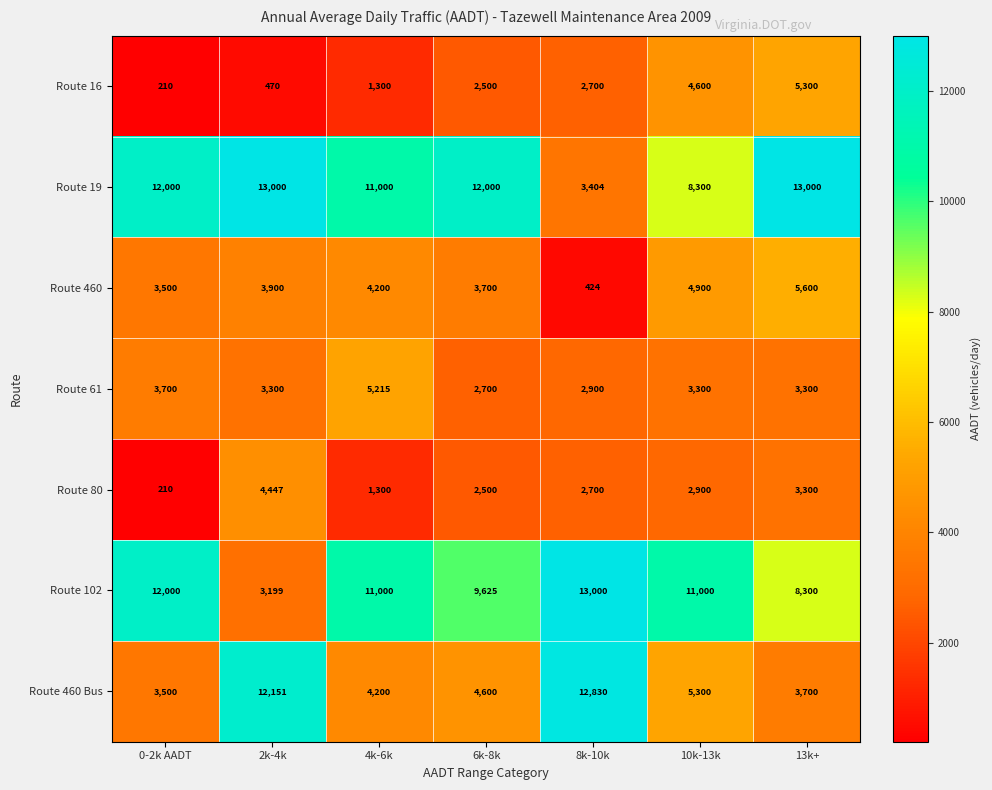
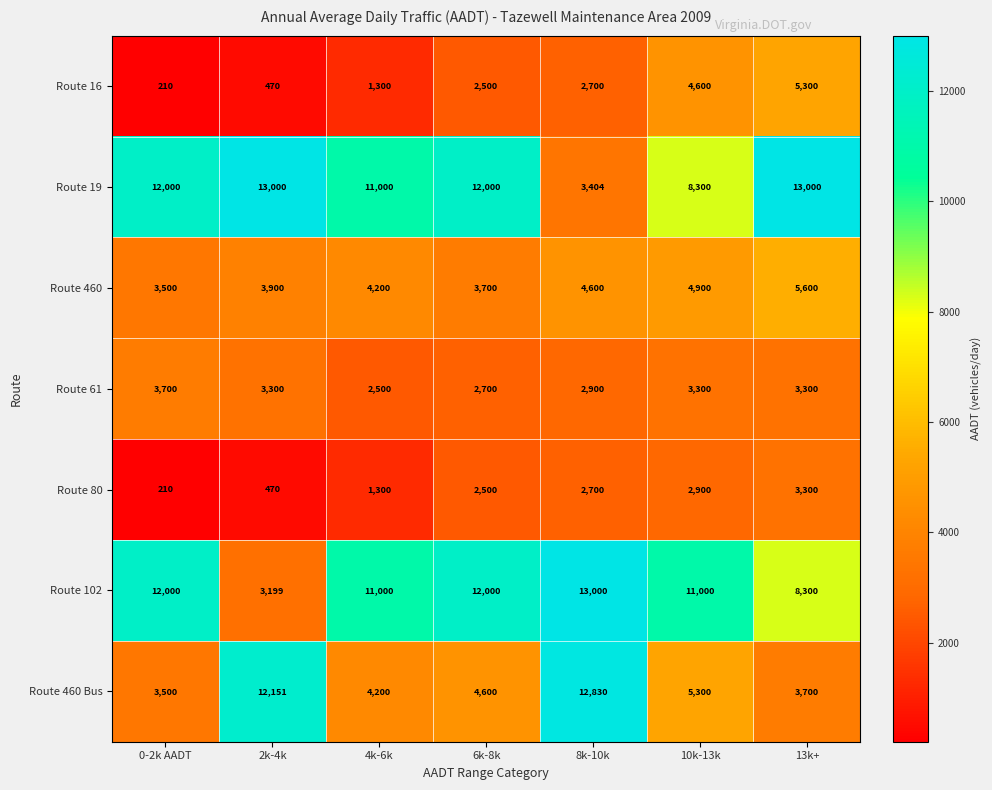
Route 460, 8k-10k: 424 -> 4,600
Route 61, 4k-6k: 5,215 -> 2,500
Route 80, 2k-4k: 4,447 -> 470
Route 102, 6k-8k: 9,625 -> 12,000
